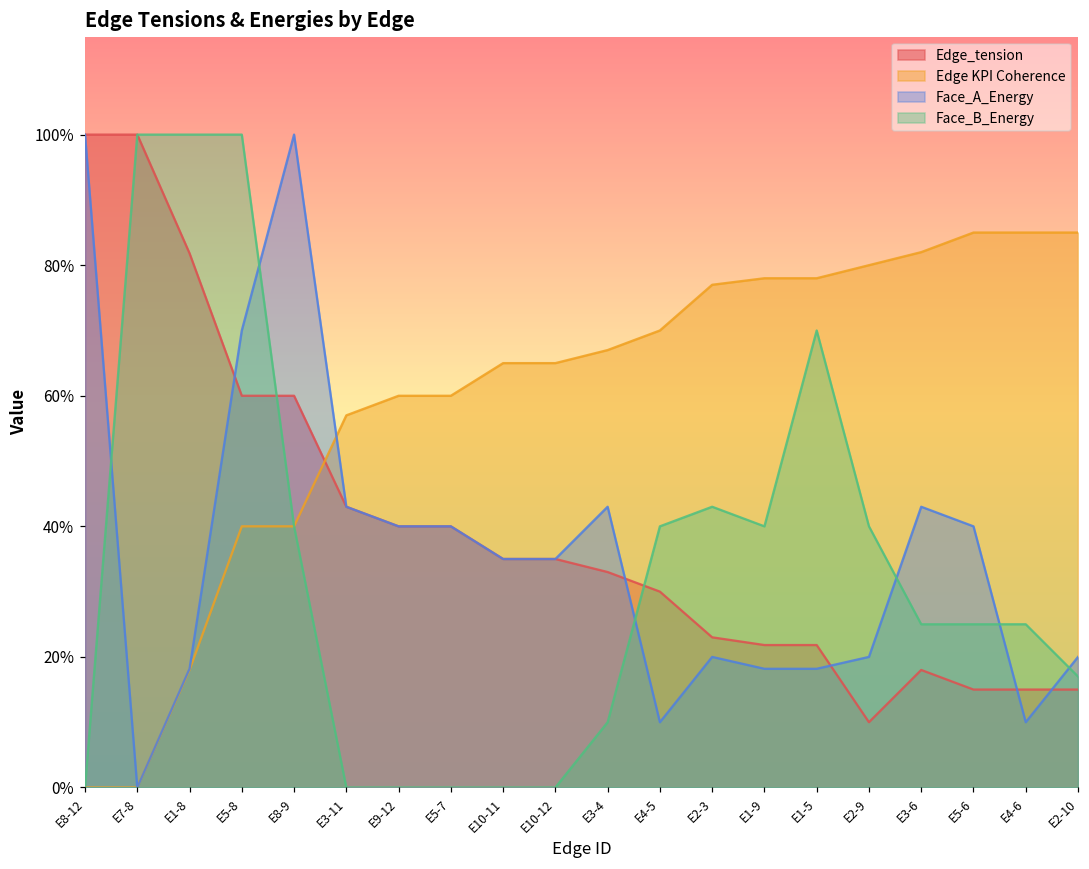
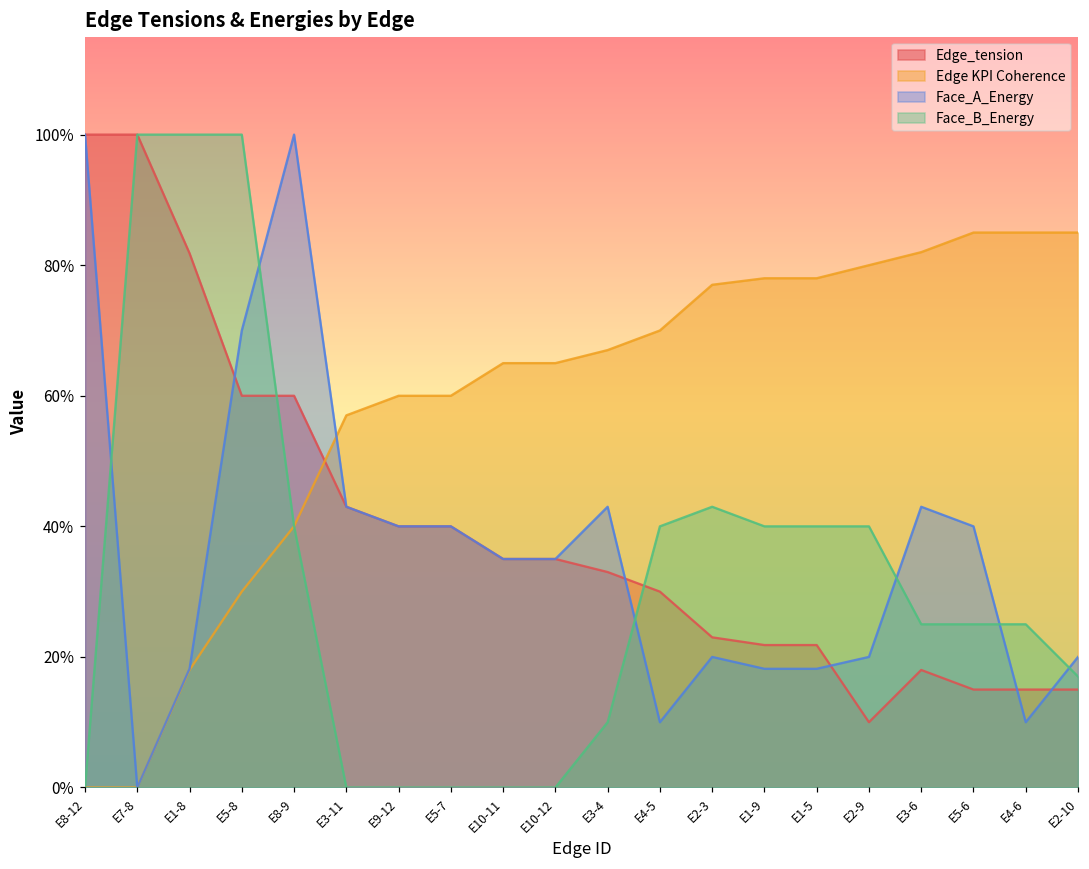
Edge KPI Coherence, E5-8: 40% -> 30%
Face_B_Energy, E1-5: 70% -> 40%
